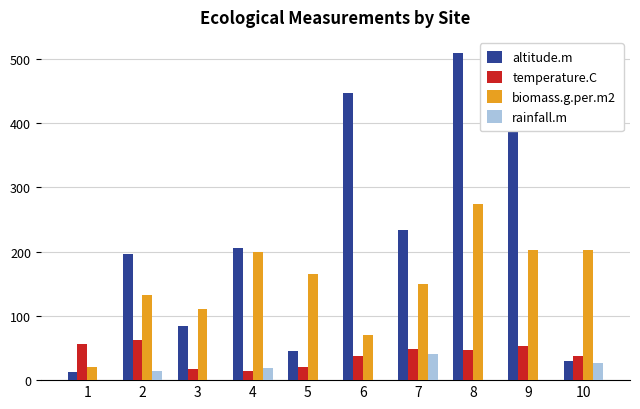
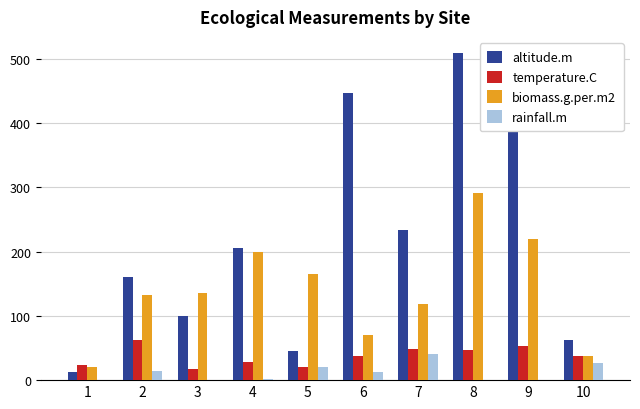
temperature.C, 1: 60 -> 20
altitude.m, 2: 200 -> 160
altitude.m, 3: 90 -> 100
biomass.g.per.m2, 3: 110 -> 140
temperature.C, 4: 20 -> 30
rainfall.m, 4: 20 -> 0
rainfall.m, 5: 0 -> 20
rainfall.m, 6: 0 -> 10
biomass.g.per.m2, 7: 150 -> 120
biomass.g.per.m2, 8: 280 -> 290
biomass.g.per.m2, 9: 200 -> 220
altitude.m, 10: 30 -> 60
biomass.g.per.m2, 10: 200 -> 40
